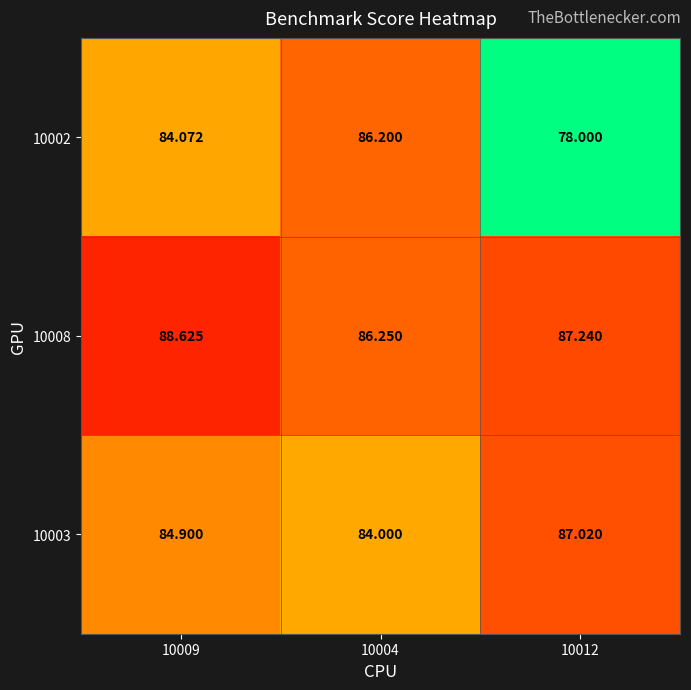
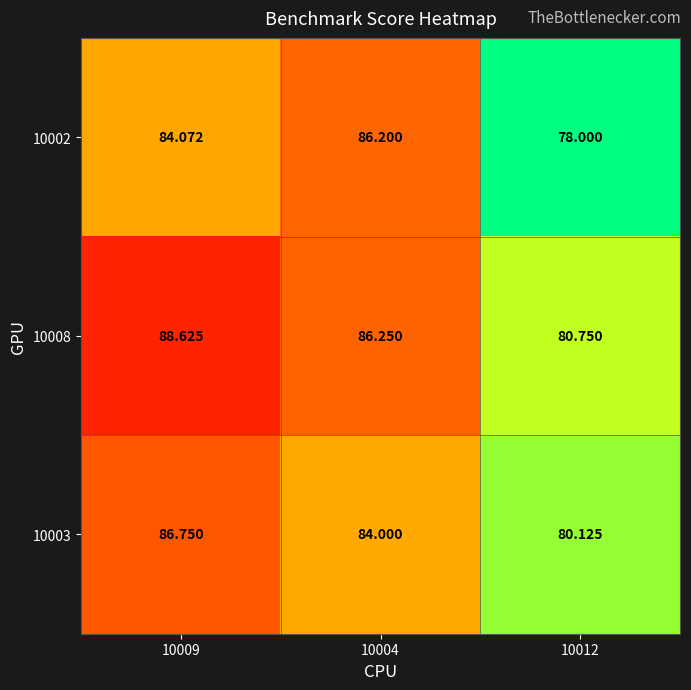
10008, 10012: 87.240 -> 80.750
10003, 10009: 84.900 -> 86.750
10003, 10012: 87.020 -> 80.125
